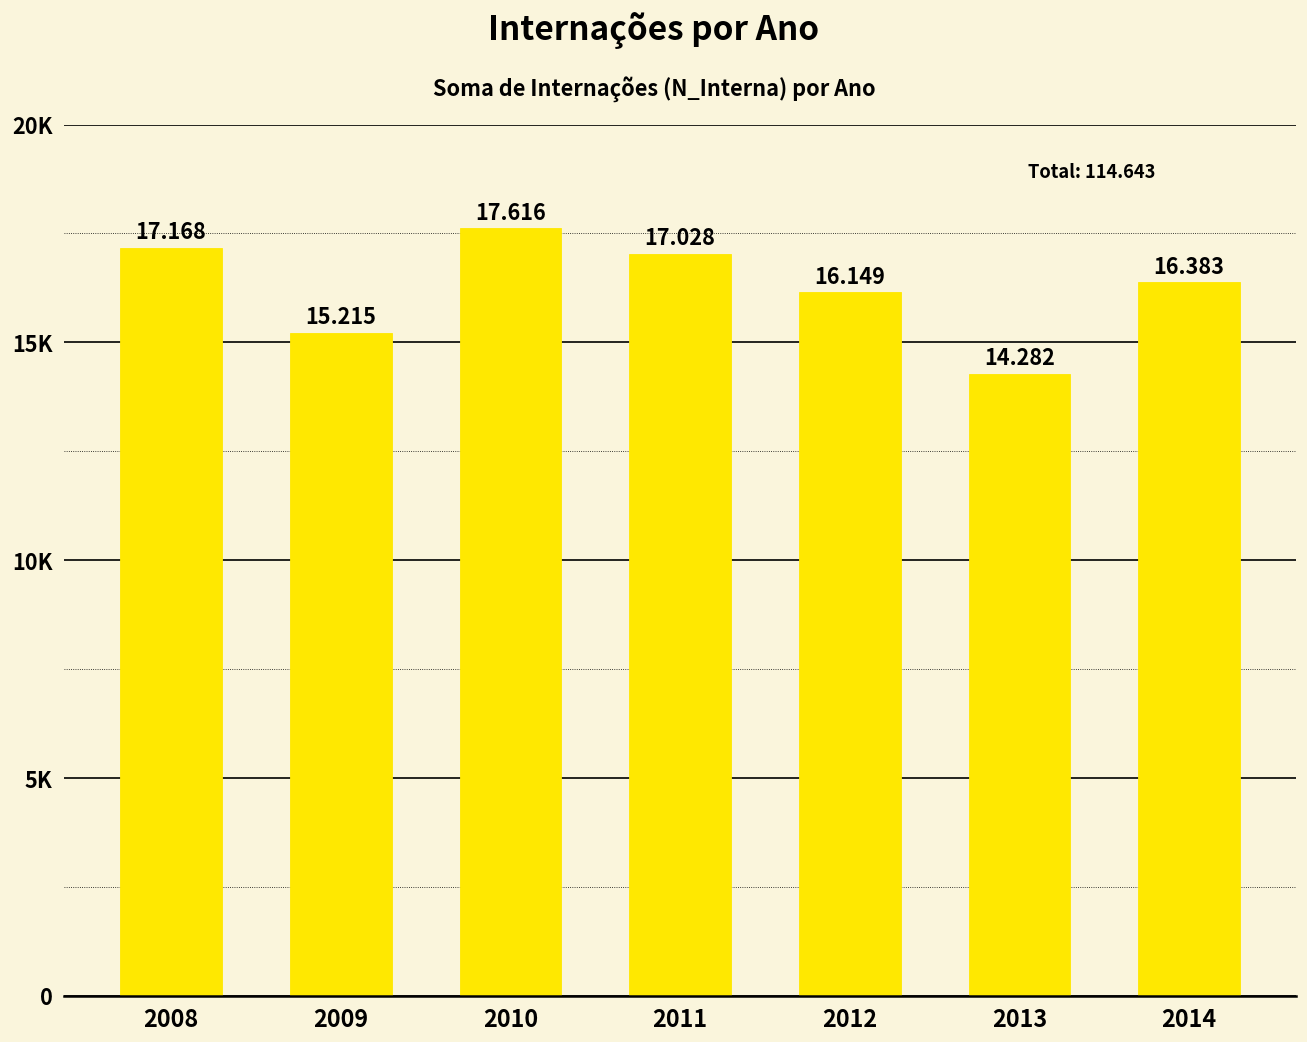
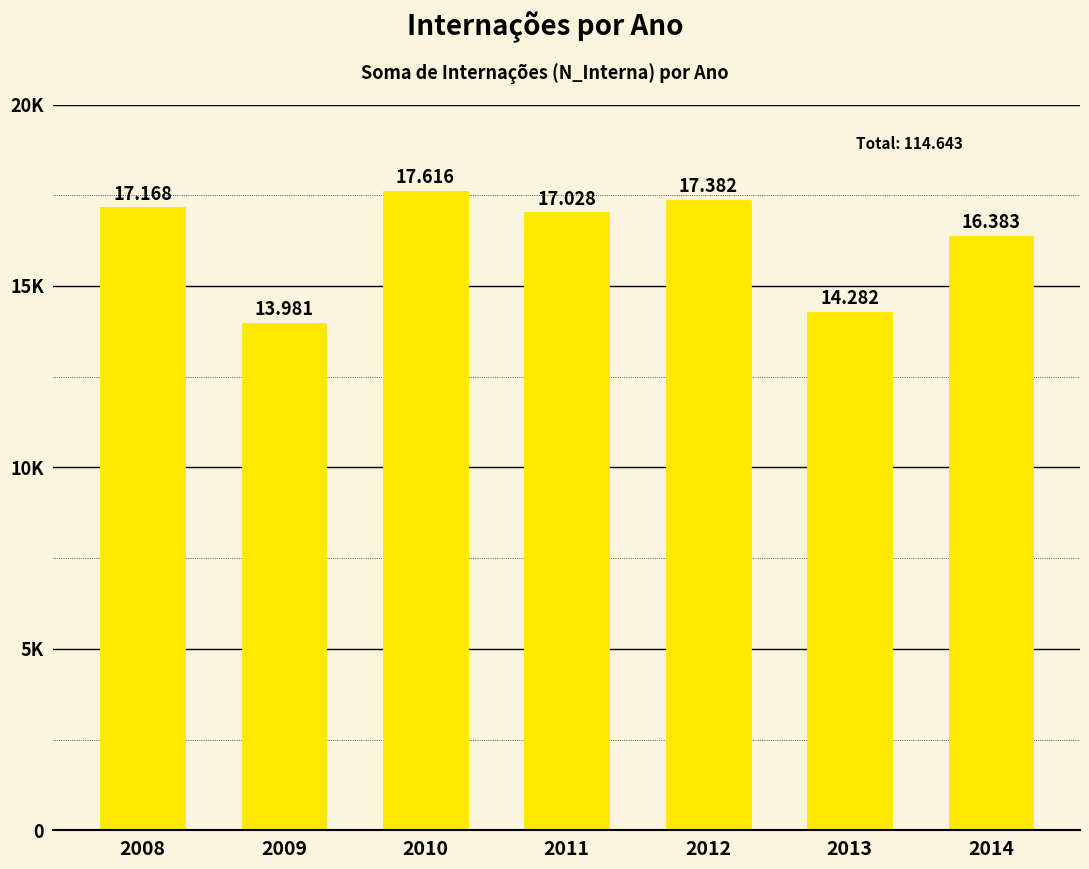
2009: 15.215 -> 13.981
2012: 16.149 -> 17.382
